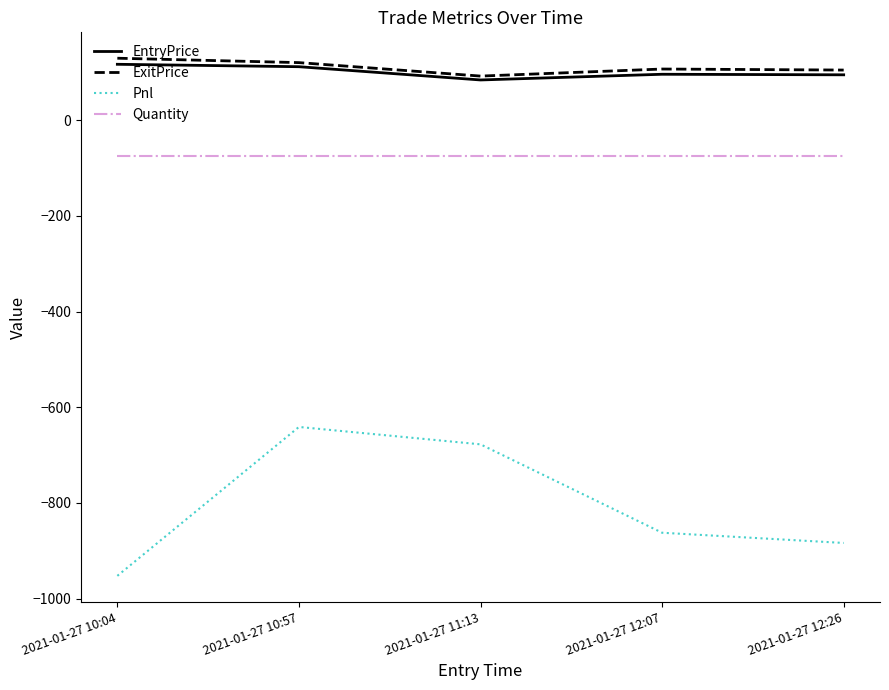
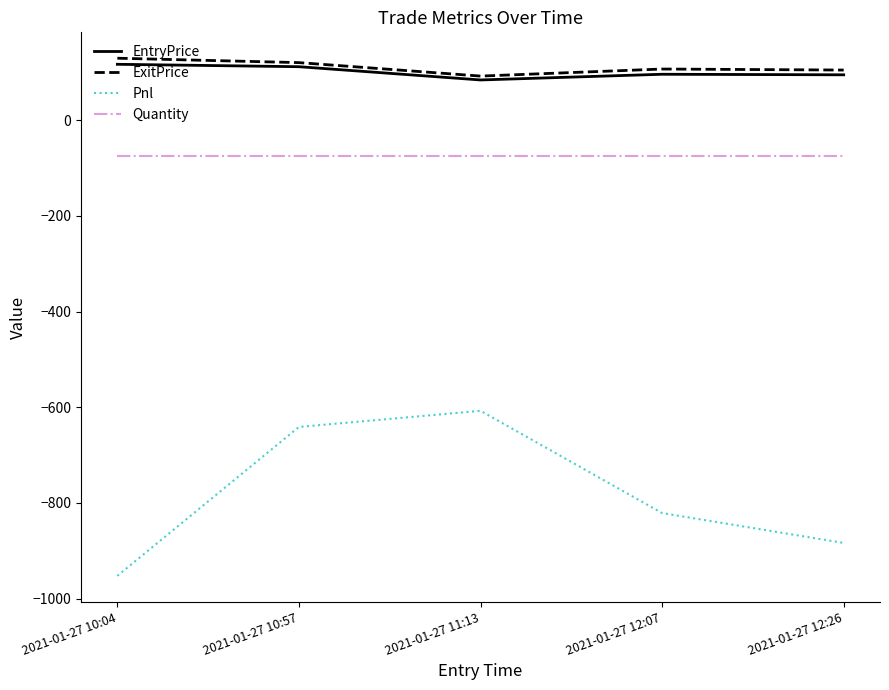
Pnl, 2021-01-27 11:13: -680 -> -610
Pnl, 2021-01-27 12:07: -860 -> -820
